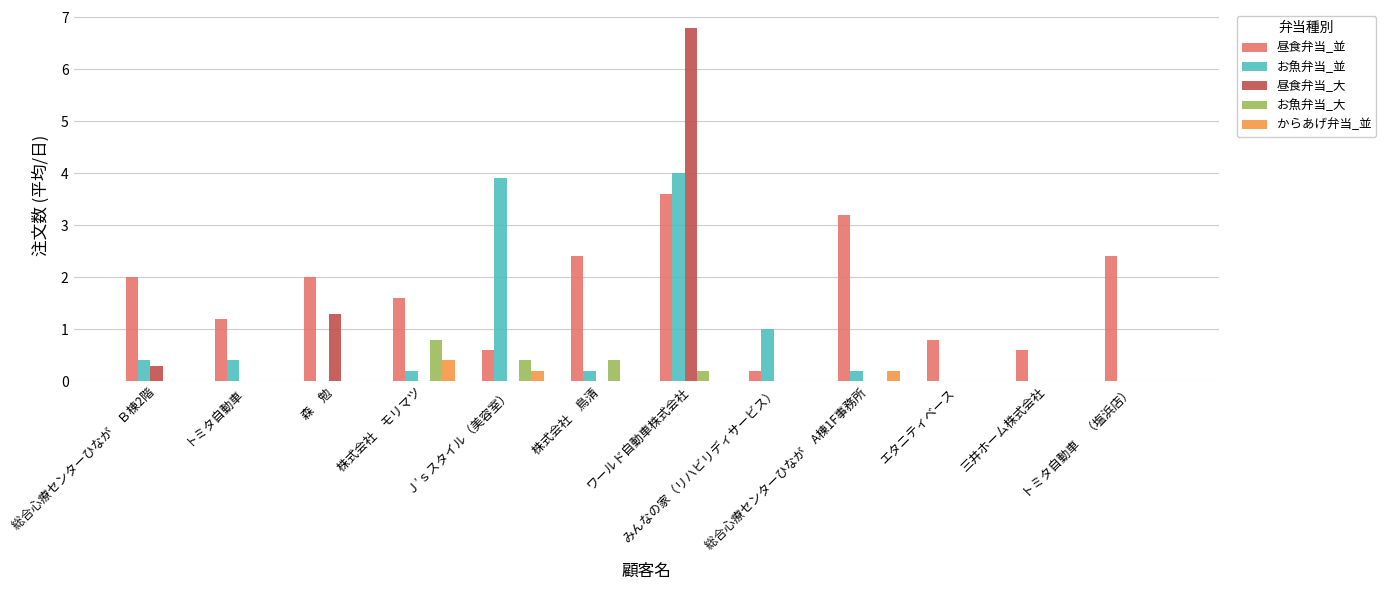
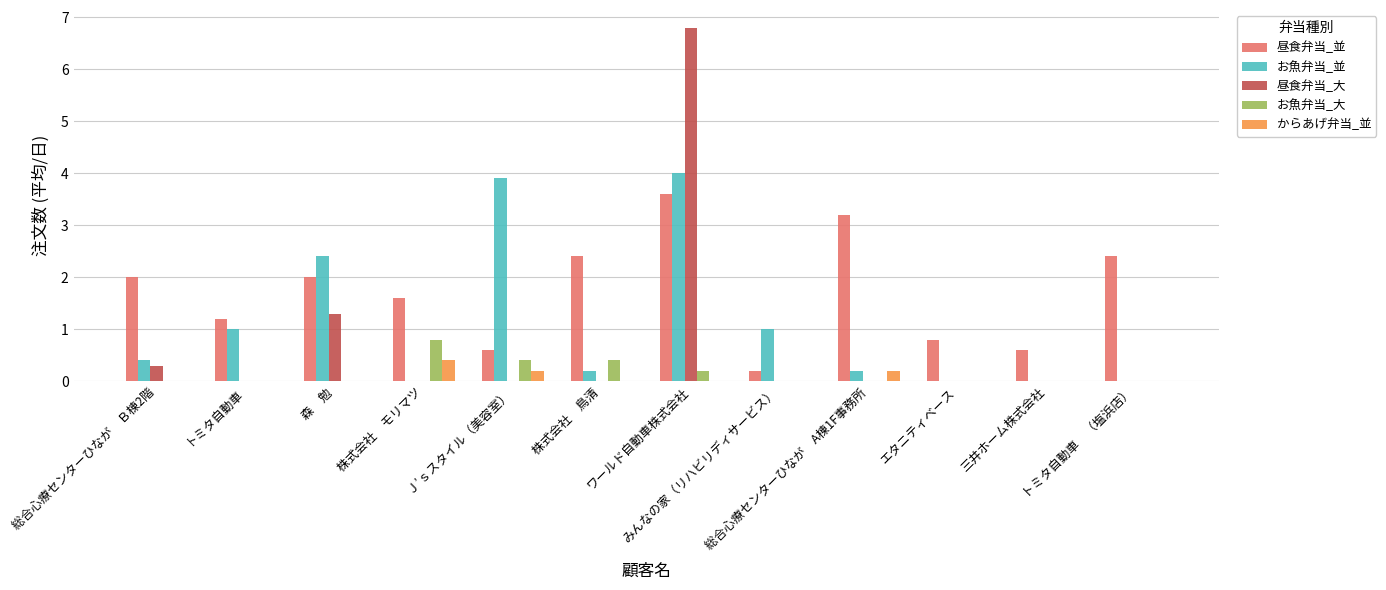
お魚弁当_並, トミタ自動車: 0.4 -> 1.0
お魚弁当_並, 森 勉: 0.0 -> 2.4
お魚弁当_並, 株式会社 モリマツ: 0.2 -> 0.0
